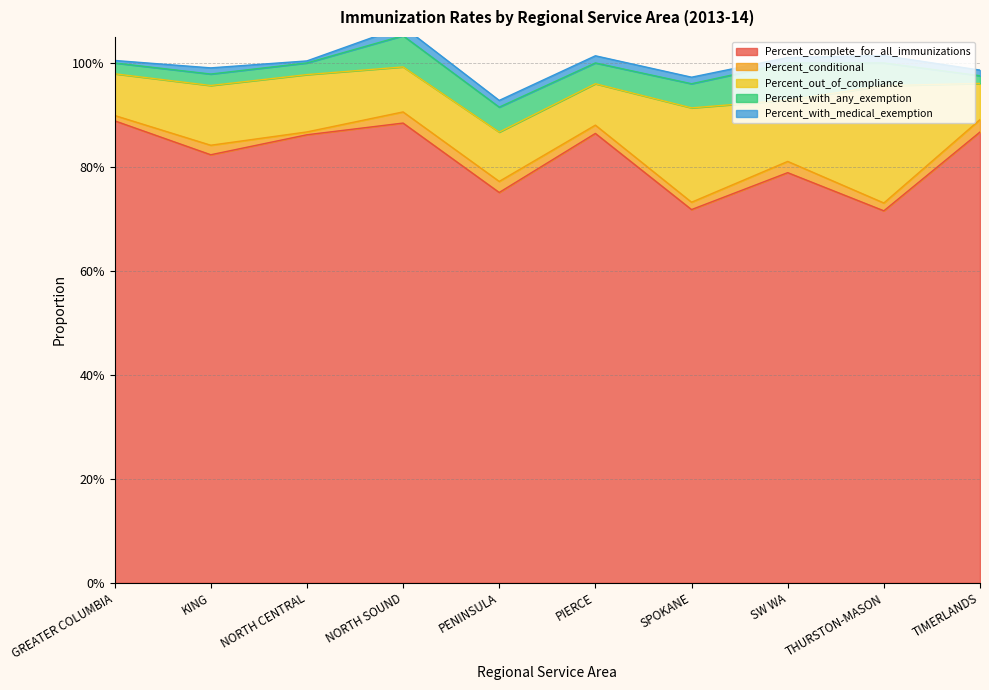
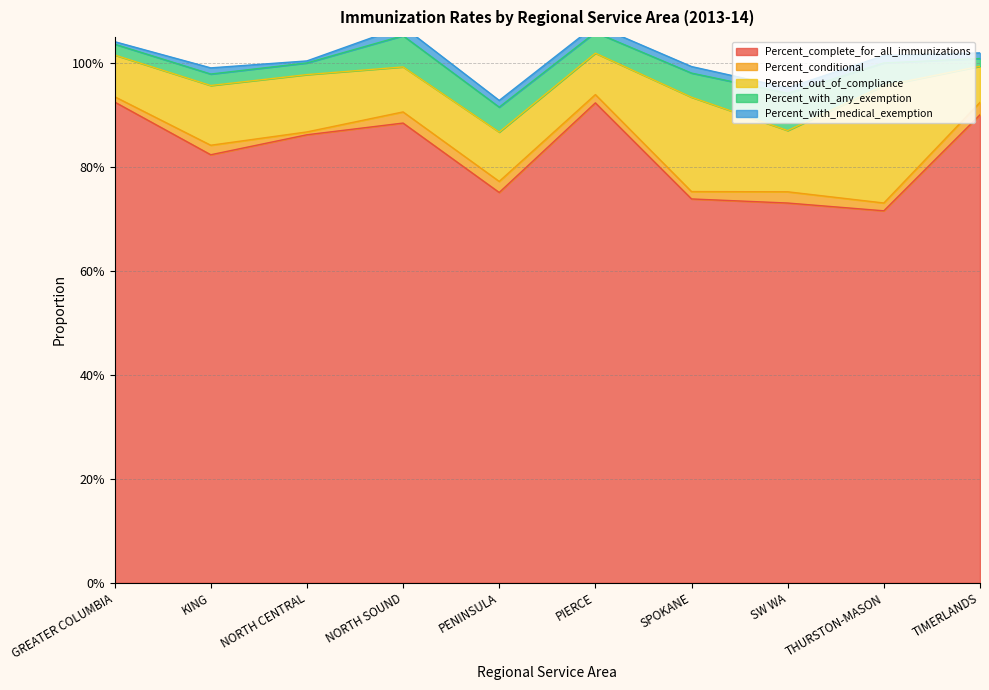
Percent_complete_for_all_immunizations, GREATER COLUMBIA: 89% -> 92%
Percent_complete_for_all_immunizations, PIERCE: 86% -> 92%
Percent_complete_for_all_immunizations, SPOKANE: 72% -> 74%
Percent_complete_for_all_immunizations, SW WA: 79% -> 73%
Percent_complete_for_all_immunizations, TIMERLANDS: 87% -> 90%
